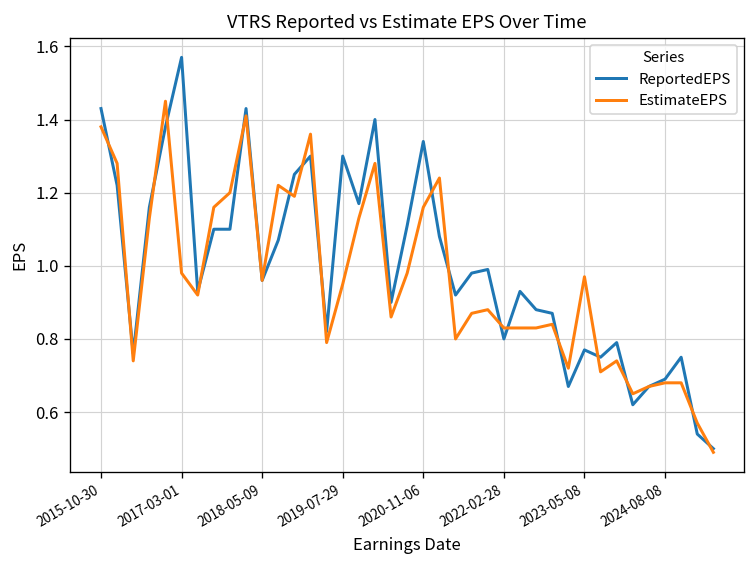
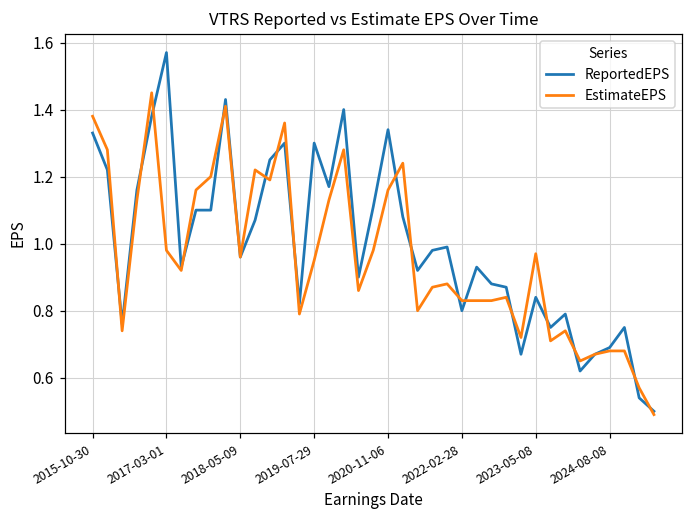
ReportedEPS, 2015-10-30: 1.43 -> 1.33
ReportedEPS, 2023-05-08: 0.77 -> 0.84
